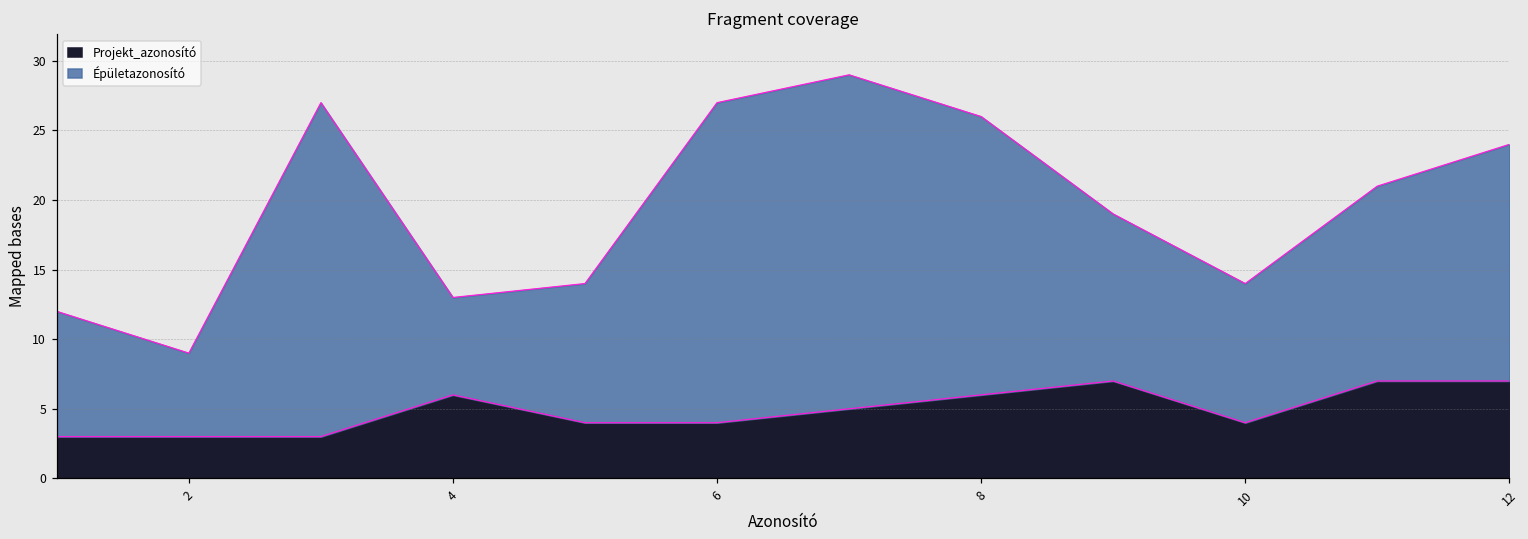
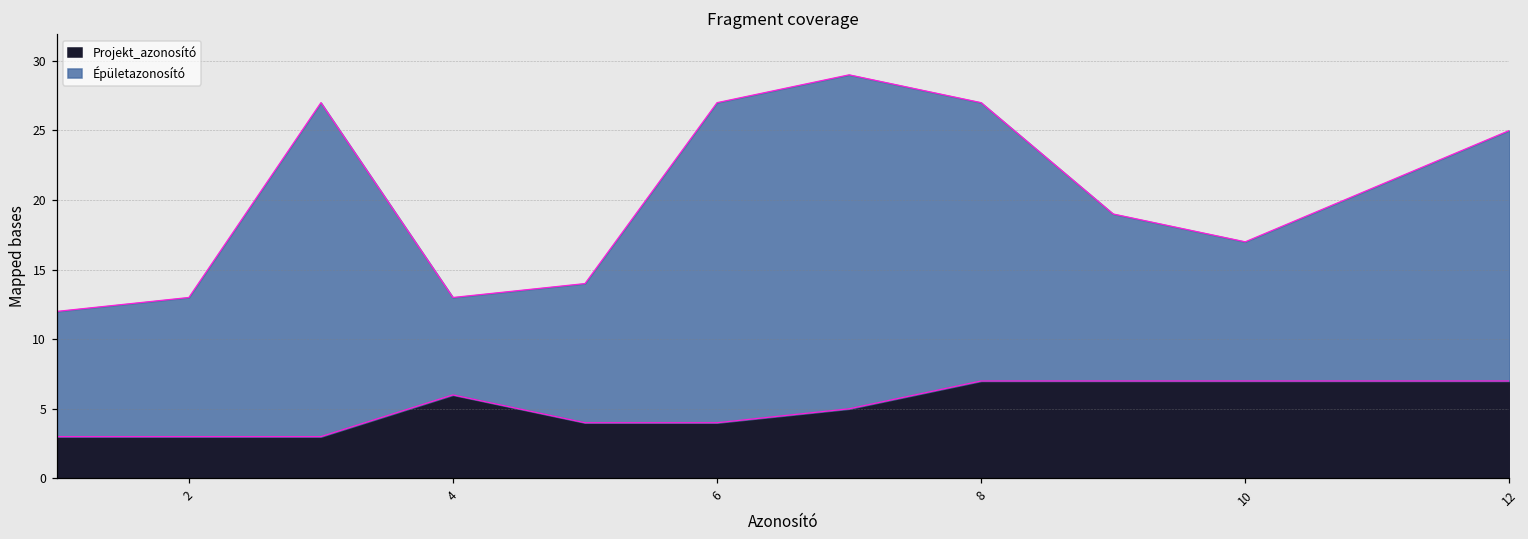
Épületazonosító, 2: 6 -> 10
Projekt_azonosító, 8: 6 -> 7
Projekt_azonosító, 10: 4 -> 7
Épületazonosító, 12: 17 -> 18
